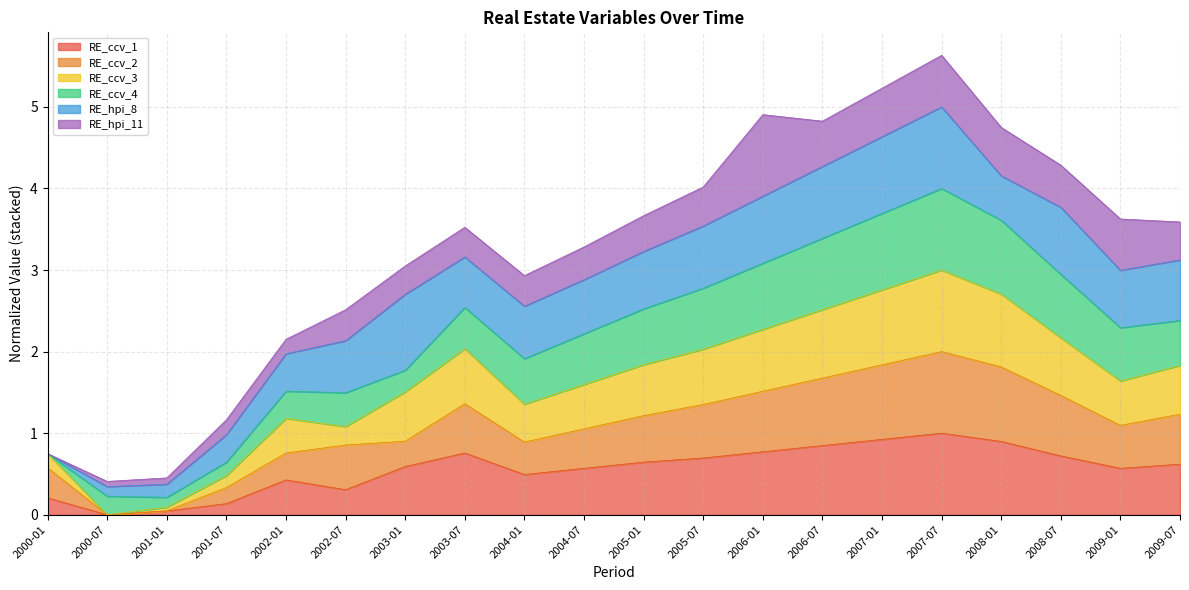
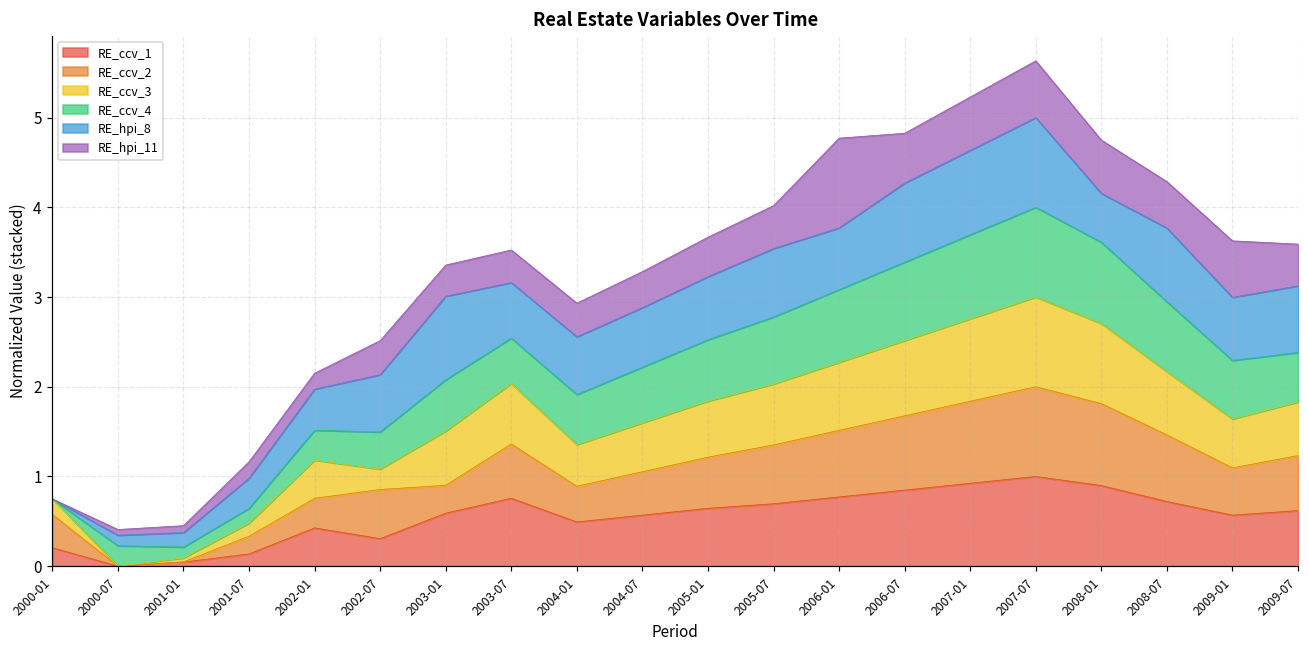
RE_ccv_4, 2003-01: 0.3 -> 0.6
RE_hpi_8, 2006-01: 0.8 -> 0.7
